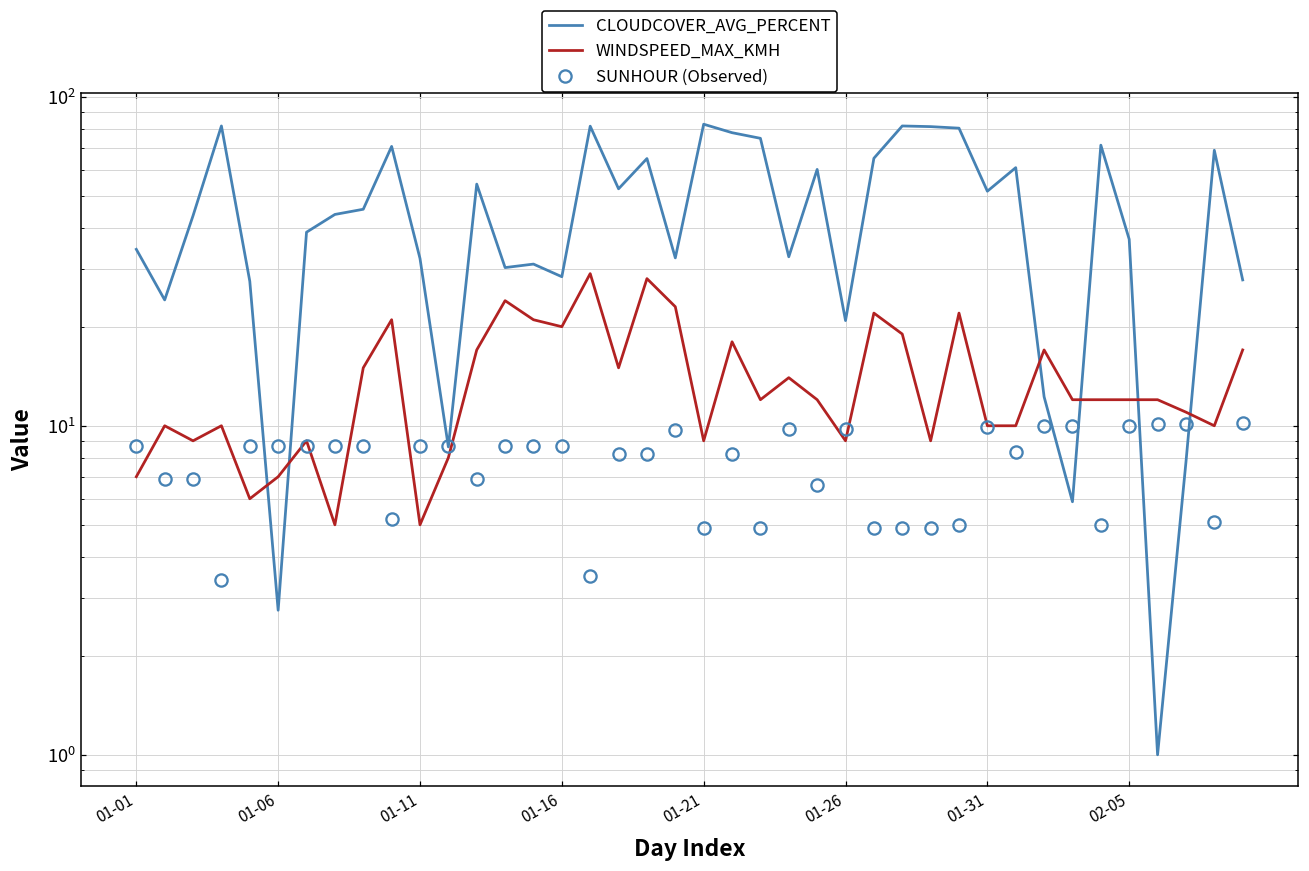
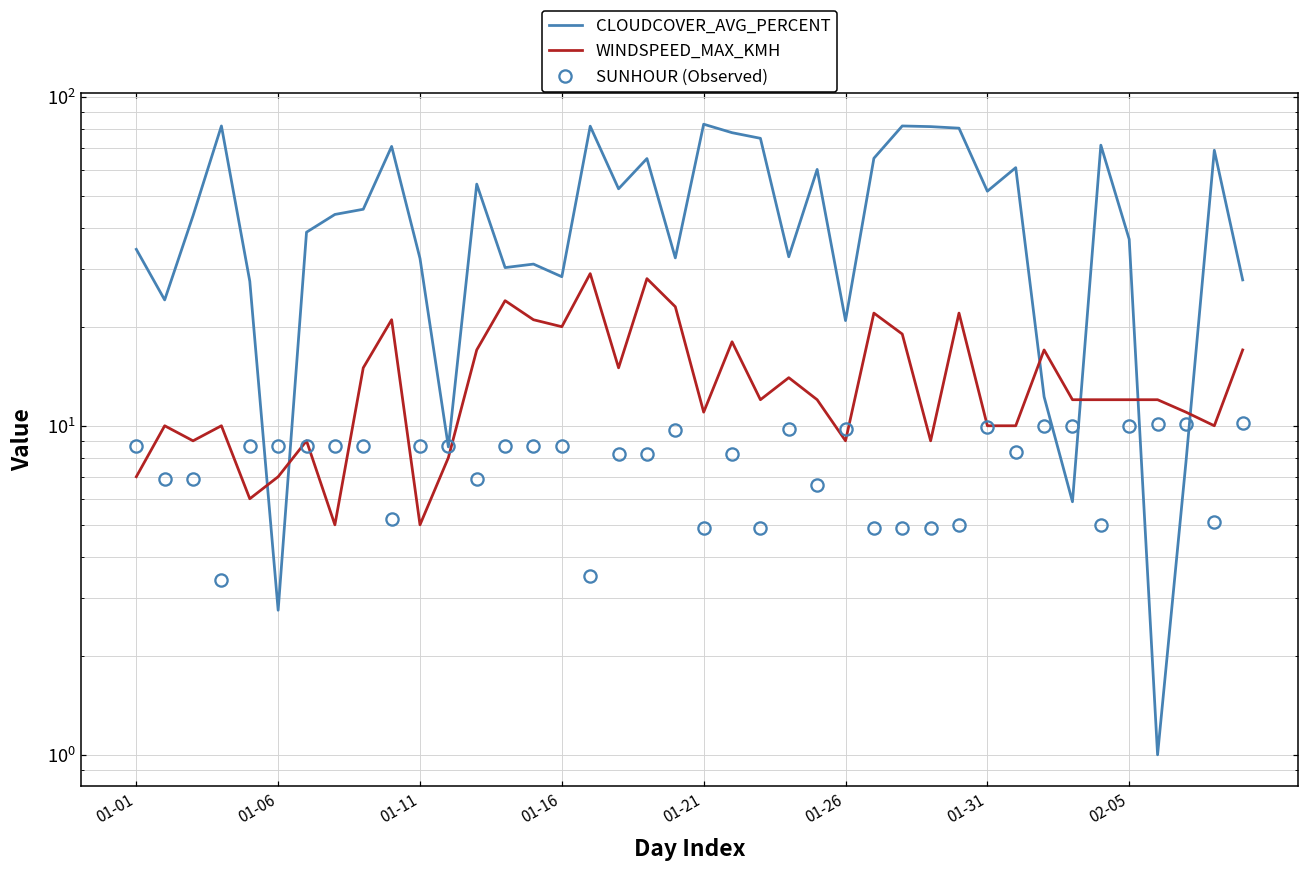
WINDSPEED_MAX_KMH, 01-21: 9 -> 11
